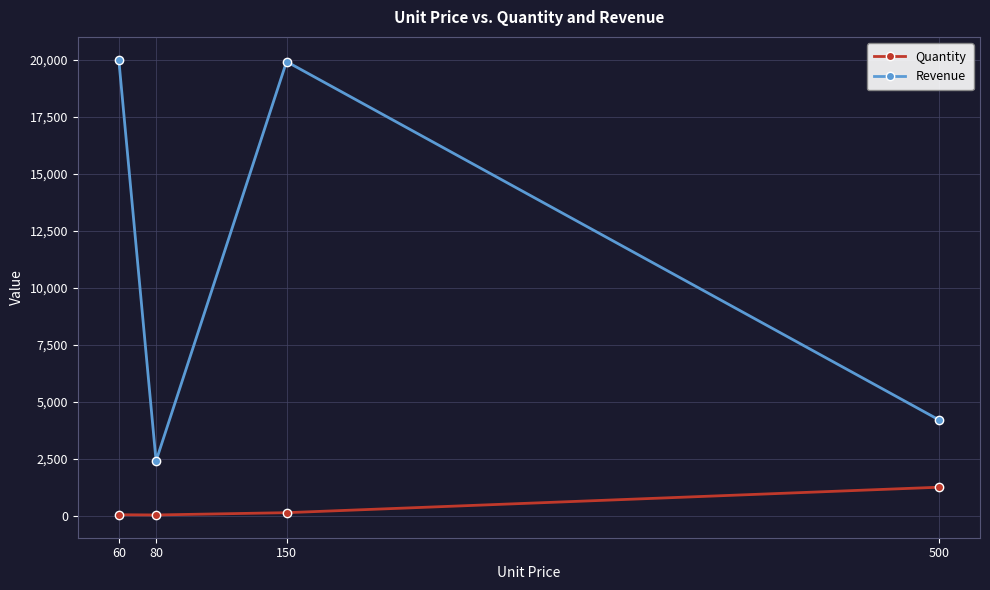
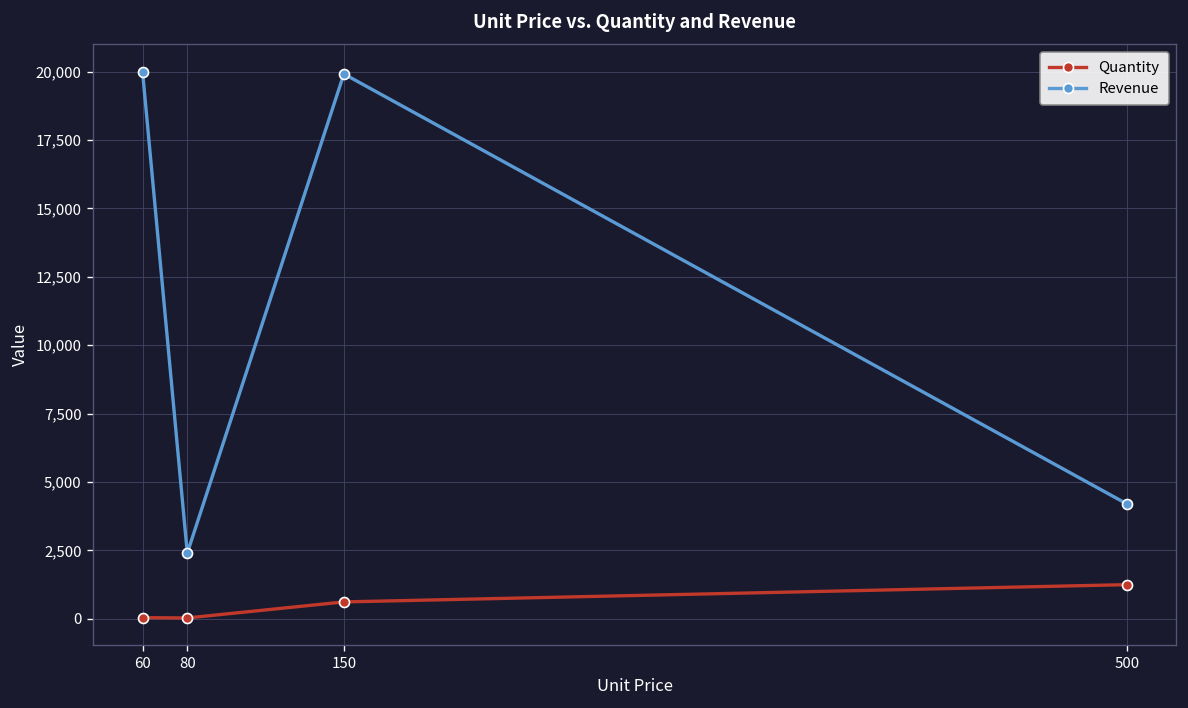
Quantity, 150: 100 -> 600
